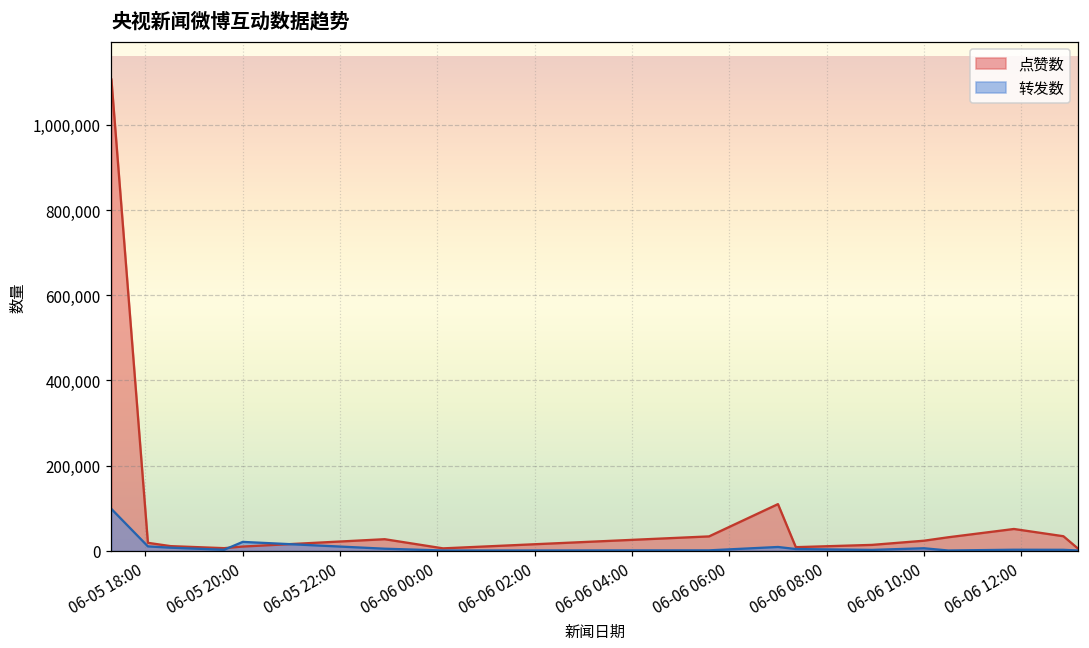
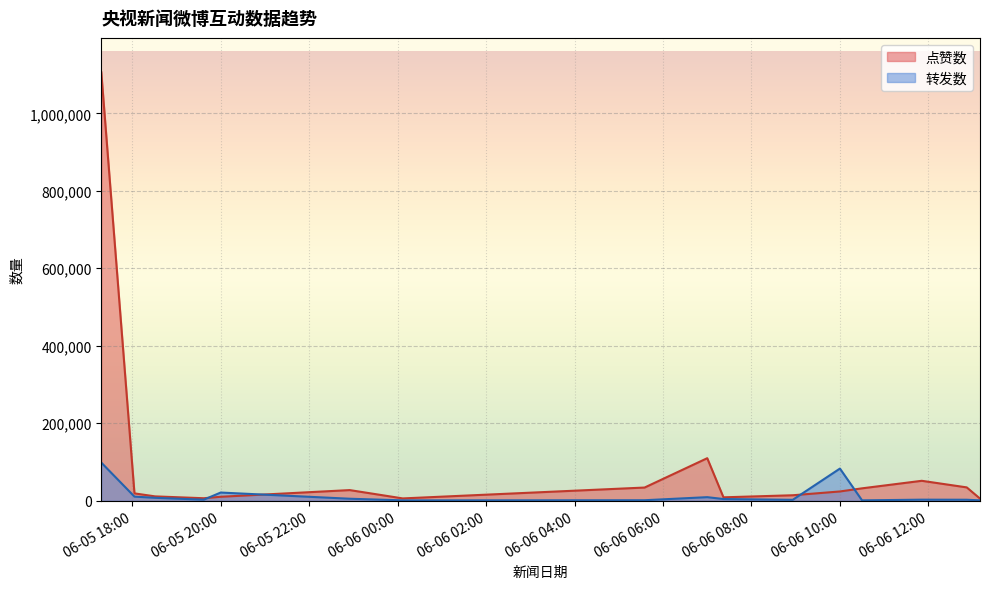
转发数, 06-06 10:00: 10,000 -> 80,000
